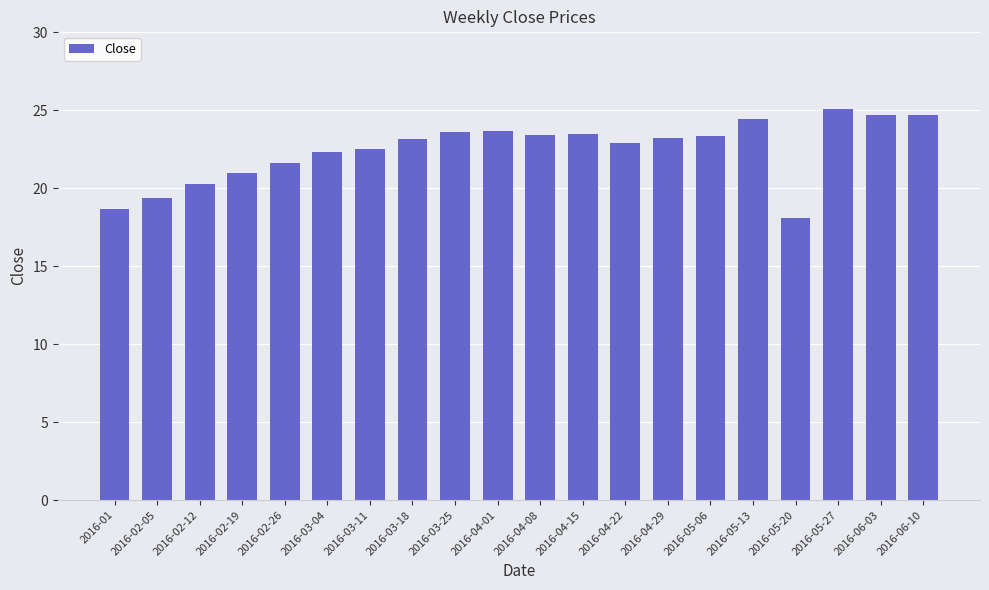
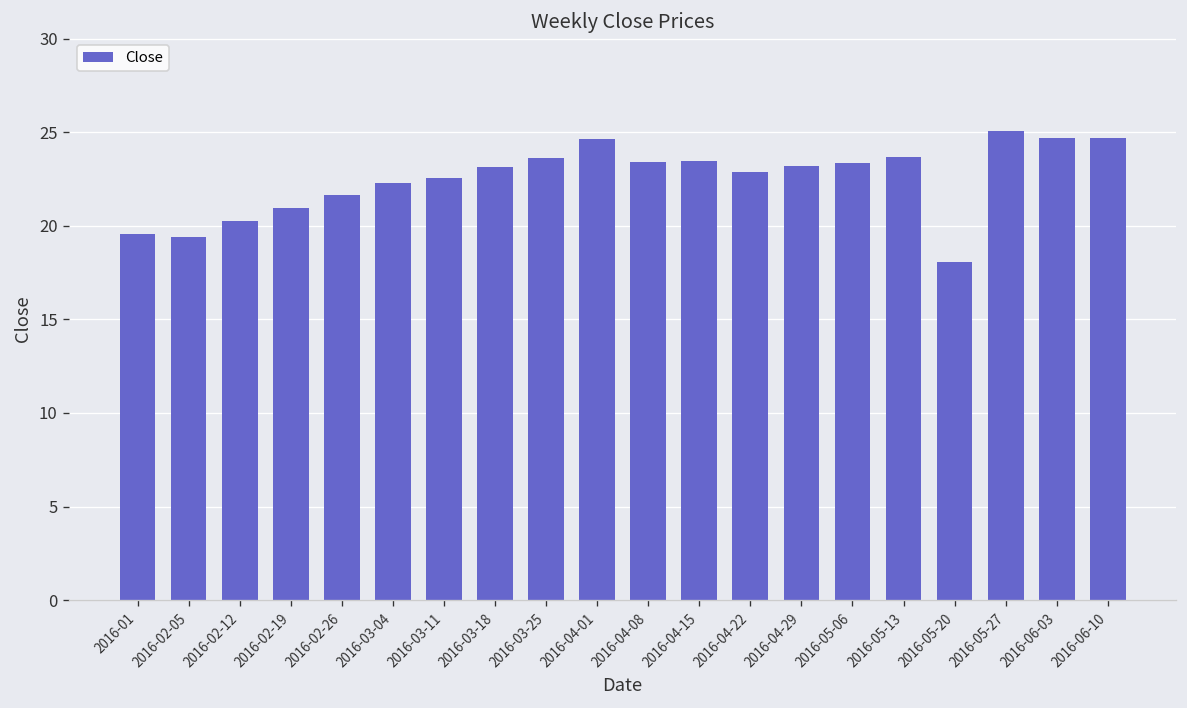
2016-01: 18.7 -> 19.6
2016-04-01: 23.6 -> 24.7
2016-05-13: 24.4 -> 23.7
